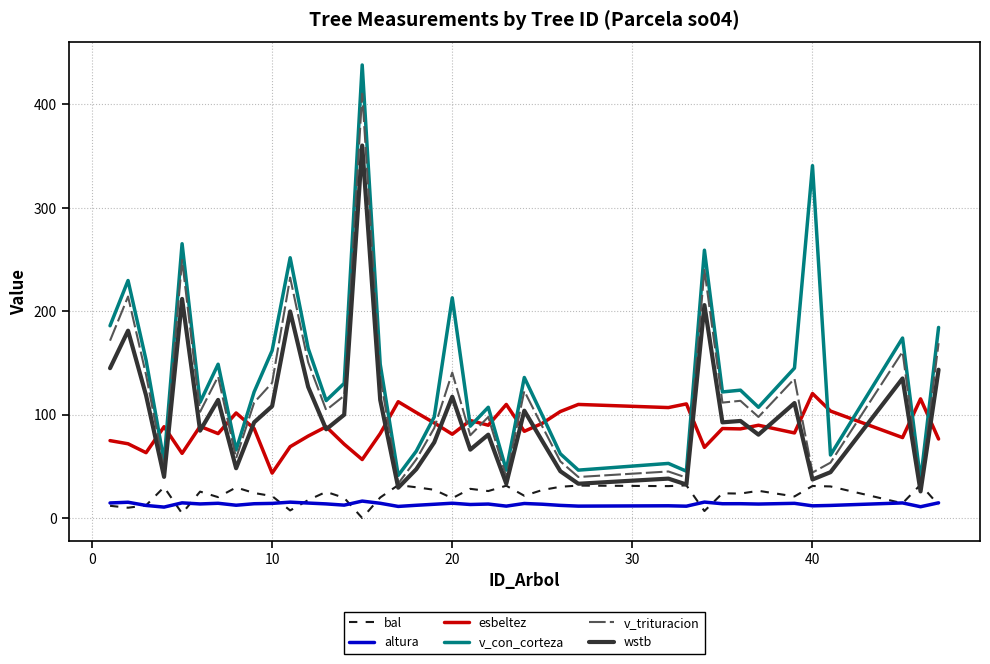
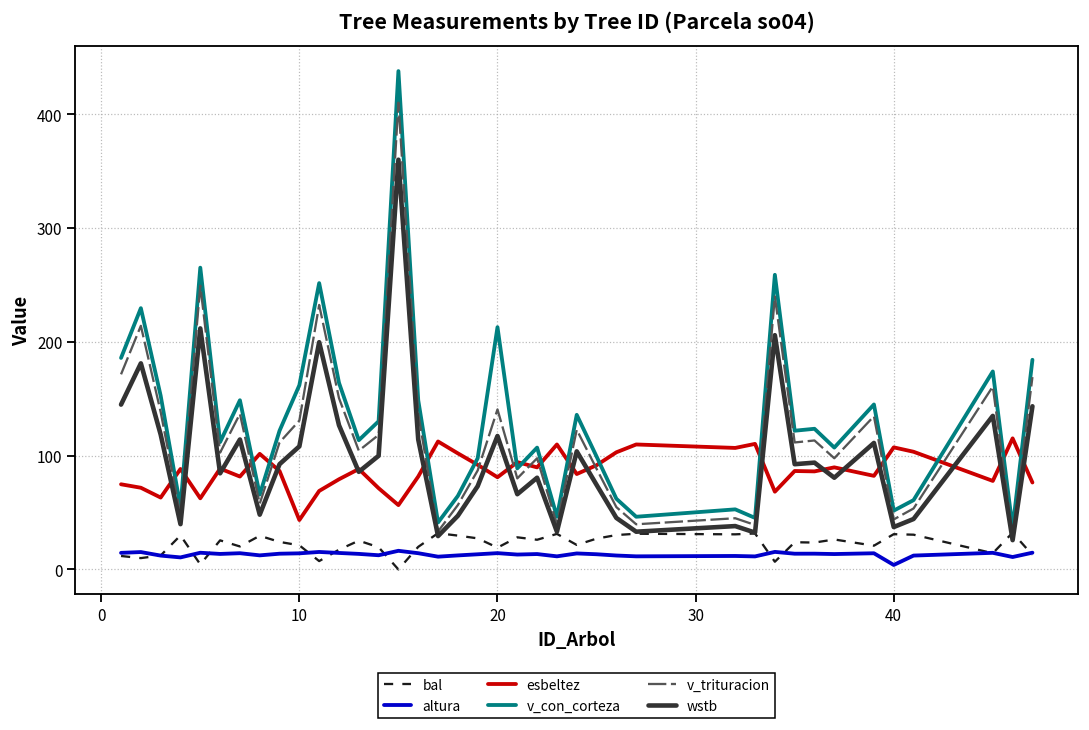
altura, 40: 12 -> 4
esbeltez, 40: 120 -> 107
v_con_corteza, 40: 341 -> 52
